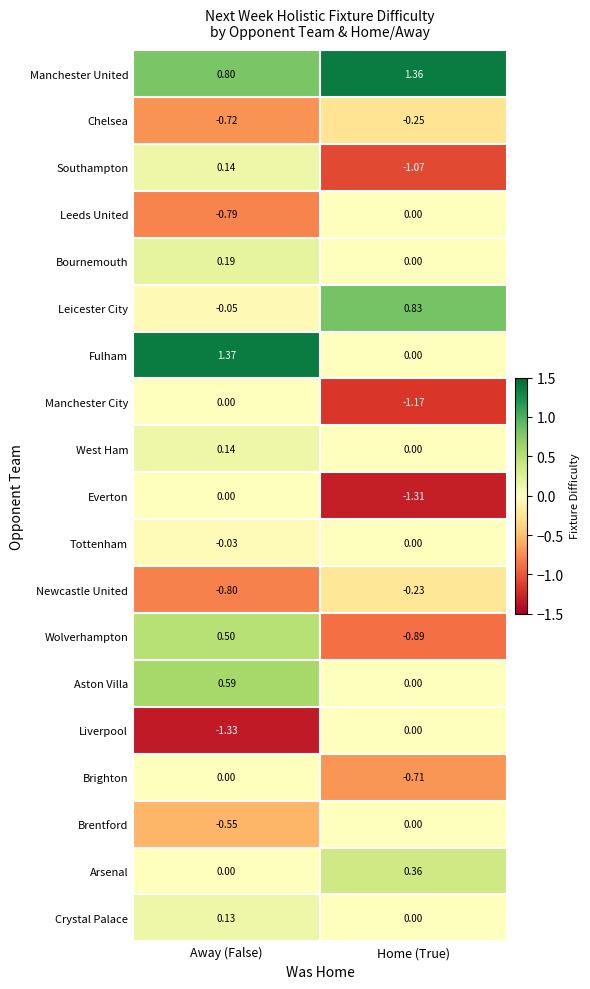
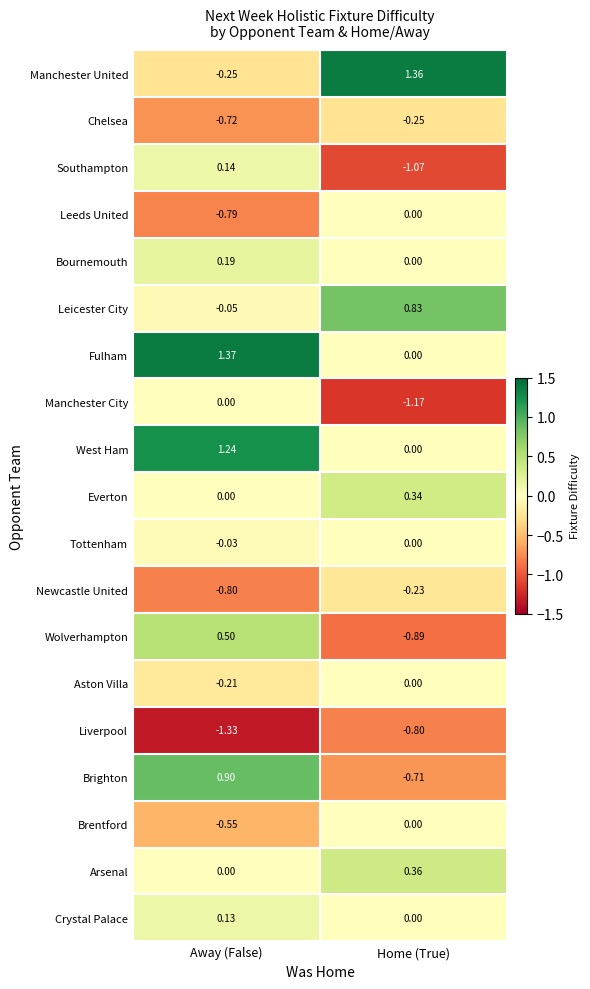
Manchester United, Away (False): 0.80 -> -0.25
West Ham, Away (False): 0.14 -> 1.24
Everton, Home (True): -1.31 -> 0.34
Aston Villa, Away (False): 0.59 -> -0.21
Liverpool, Home (True): 0.00 -> -0.80
Brighton, Away (False): 0.00 -> 0.90
